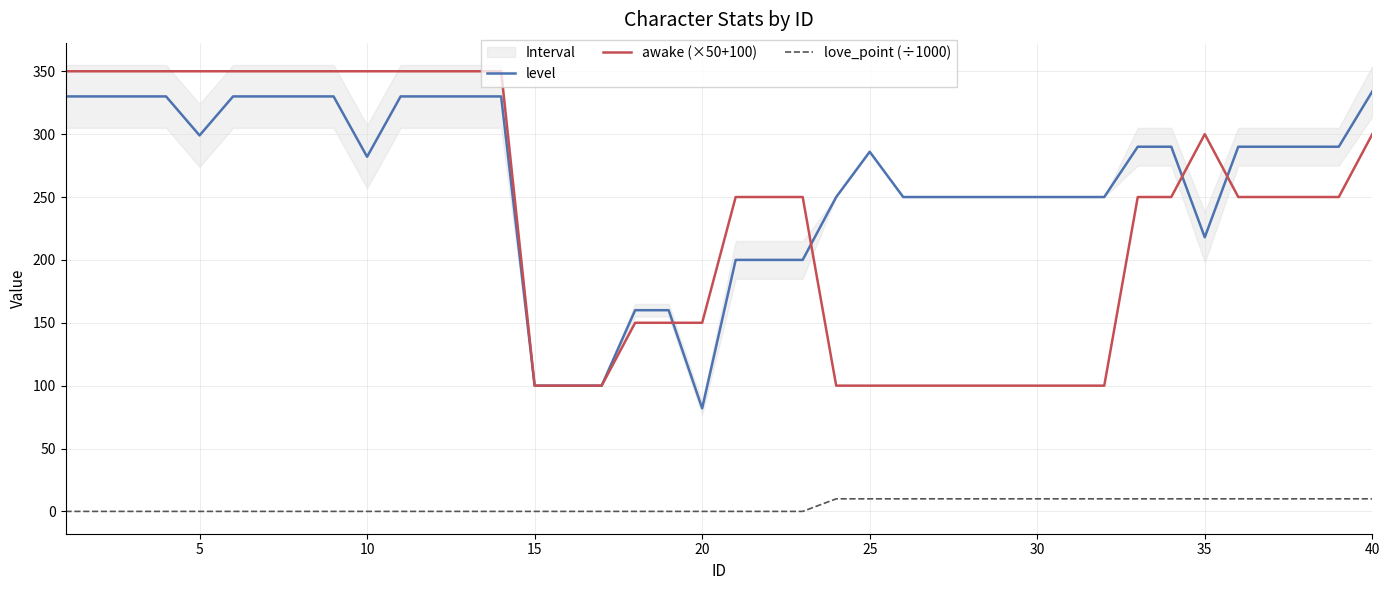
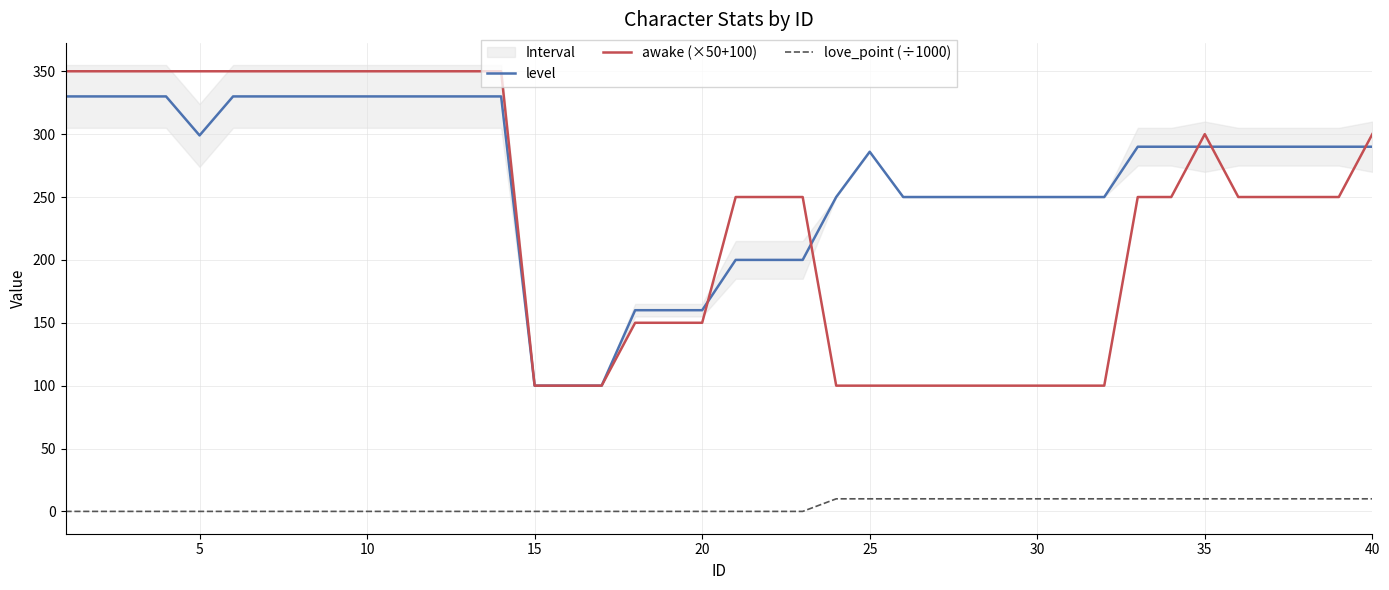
level, 10: 282 -> 330
level, 20: 82 -> 160
level, 35: 218 -> 290
level, 40: 334 -> 290
